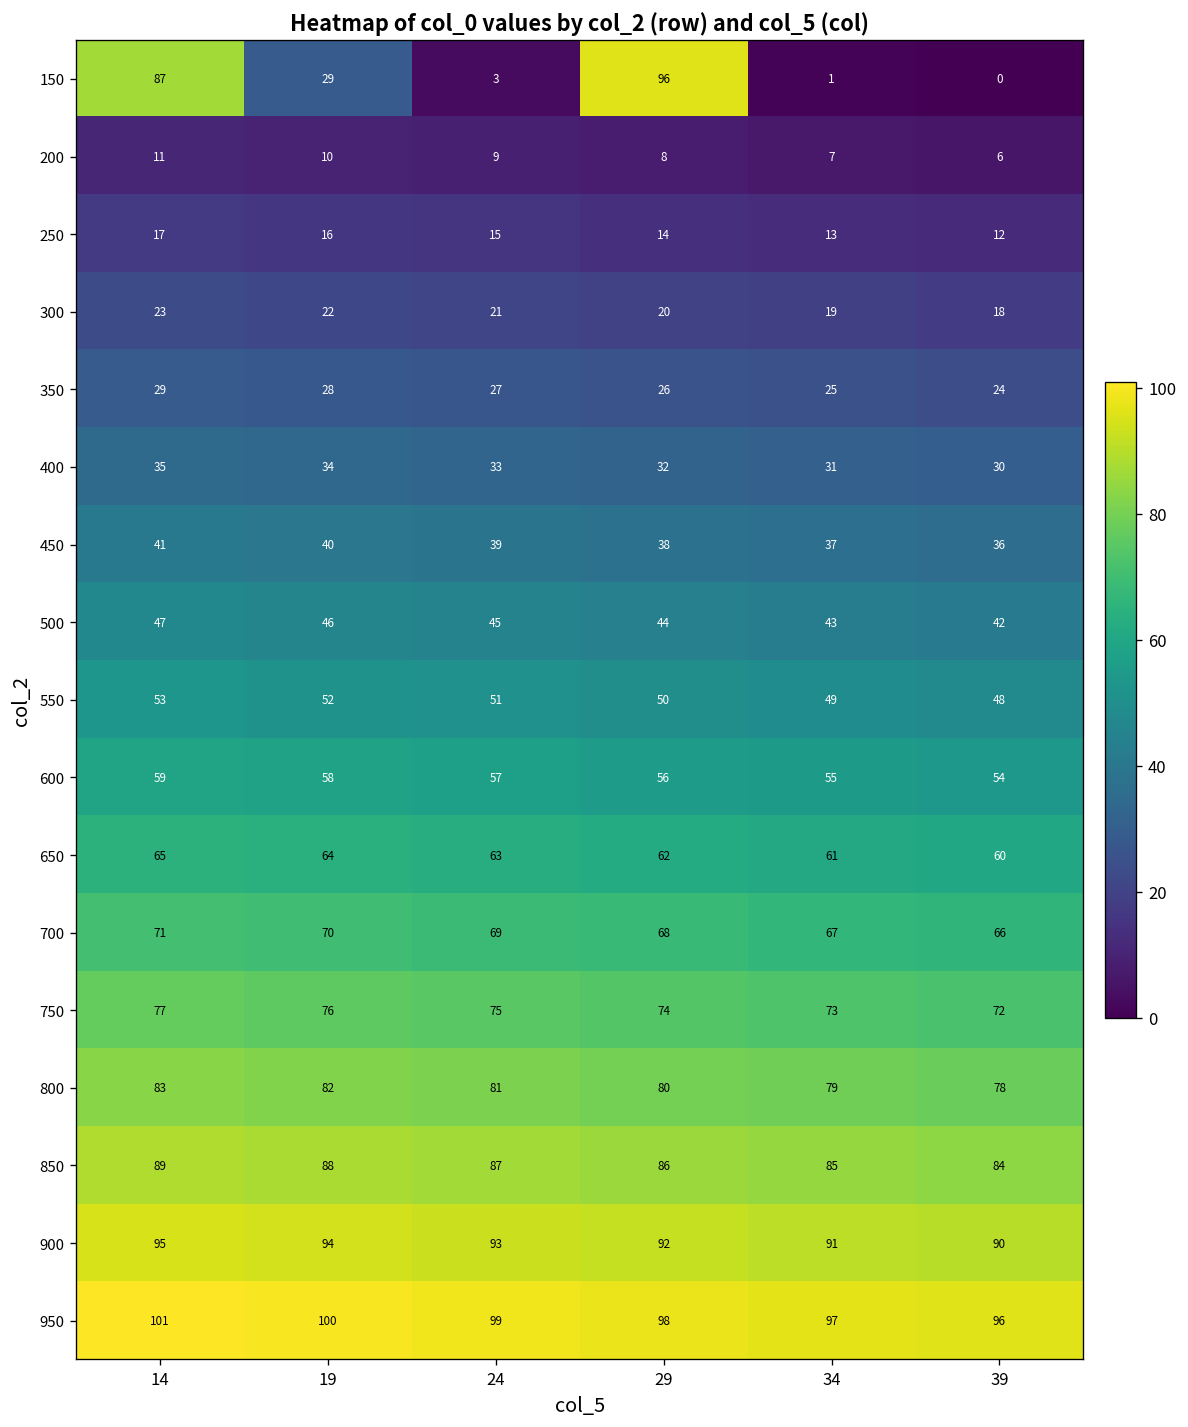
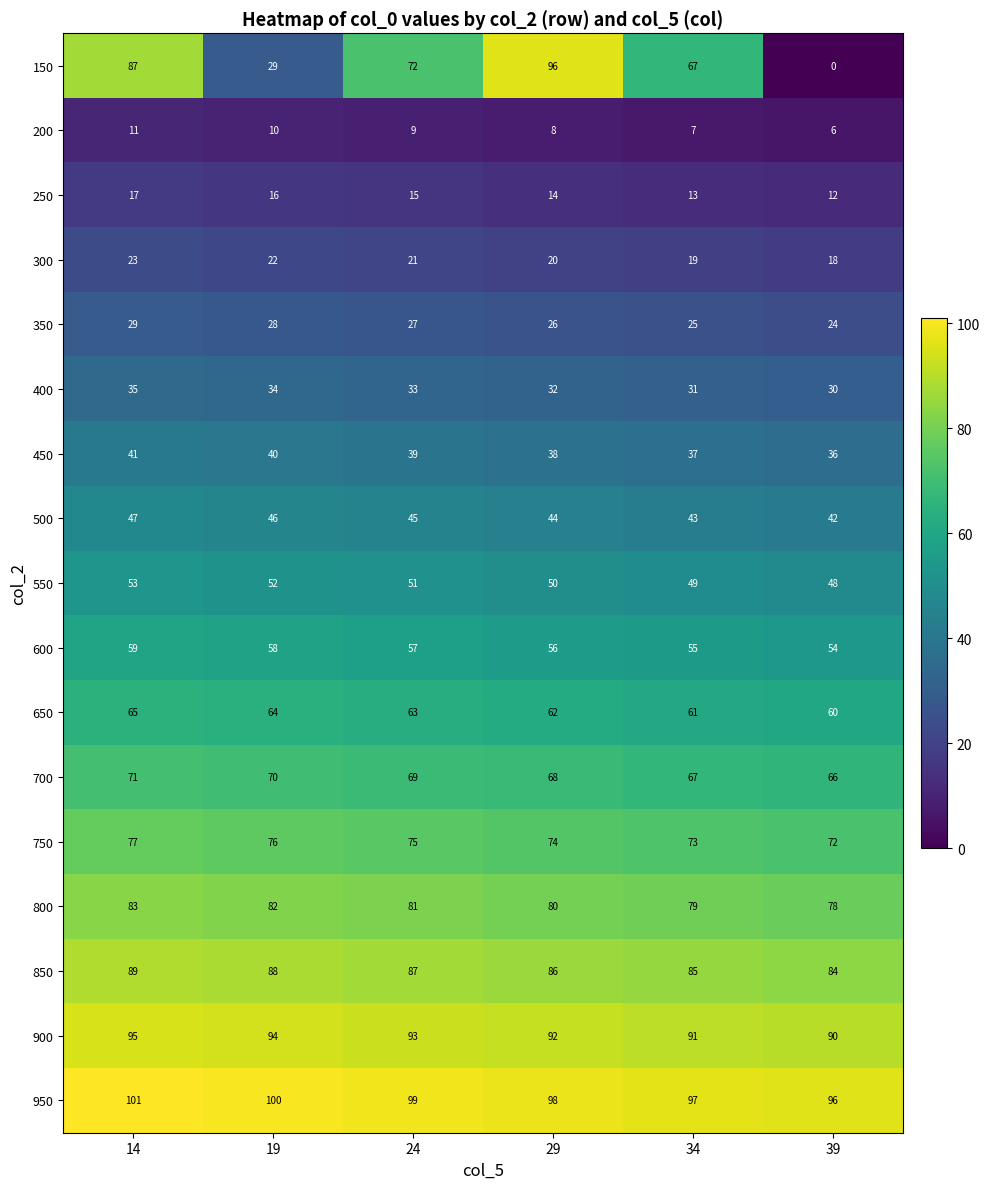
150, 24: 3 -> 72
150, 34: 1 -> 67
